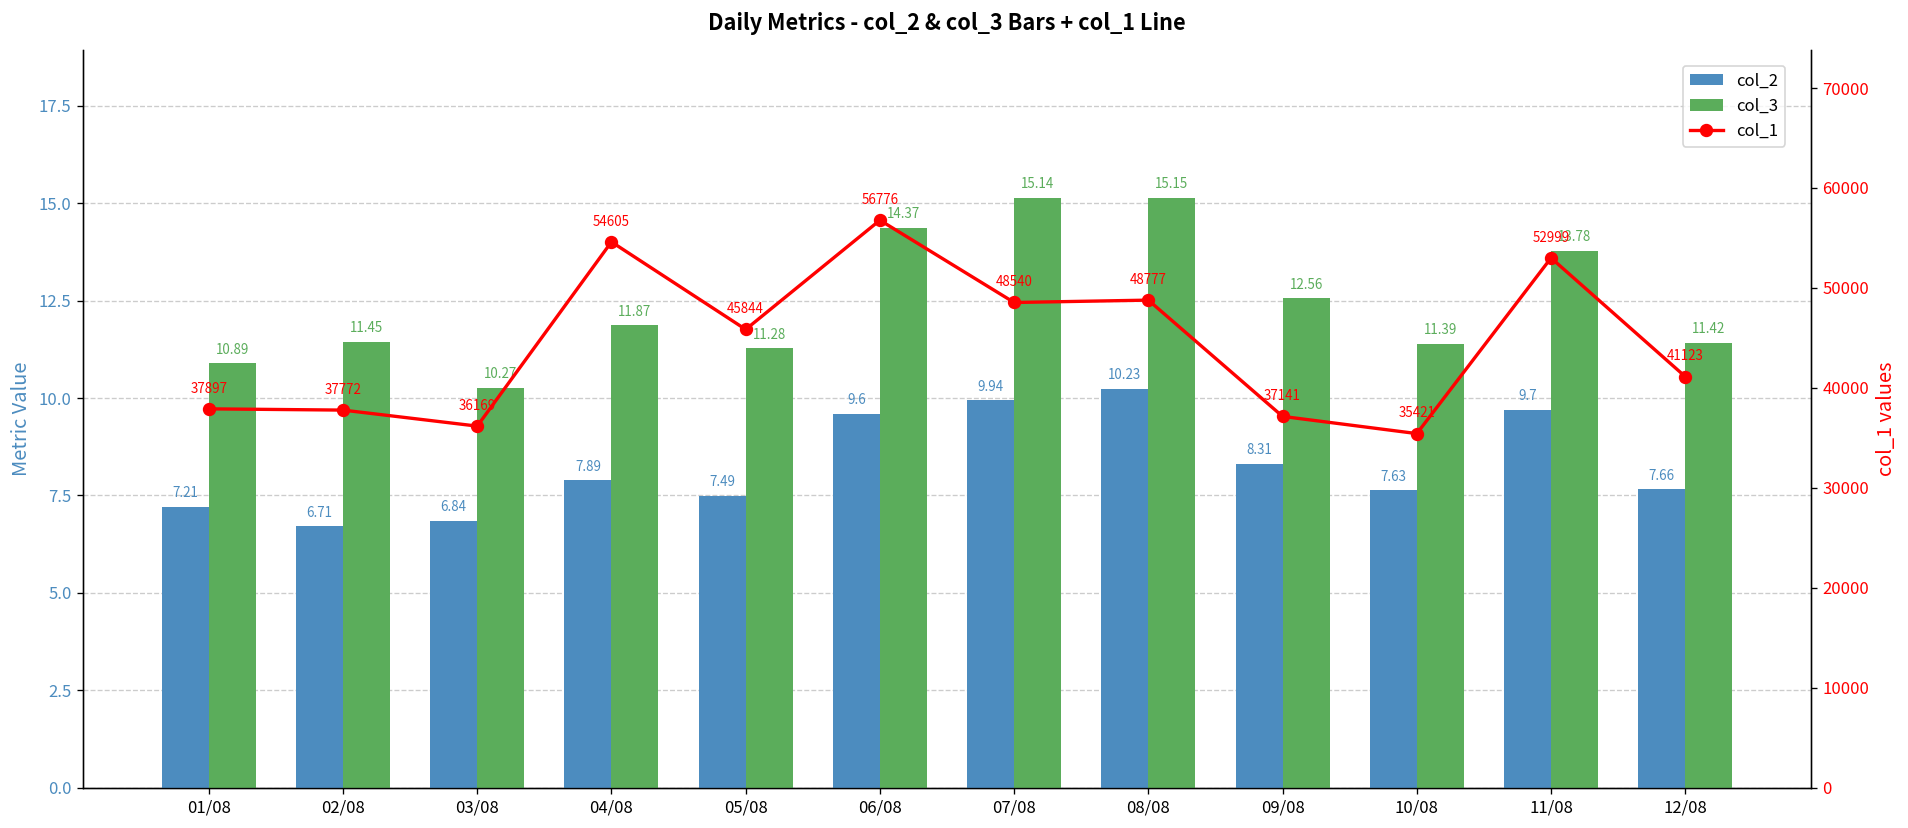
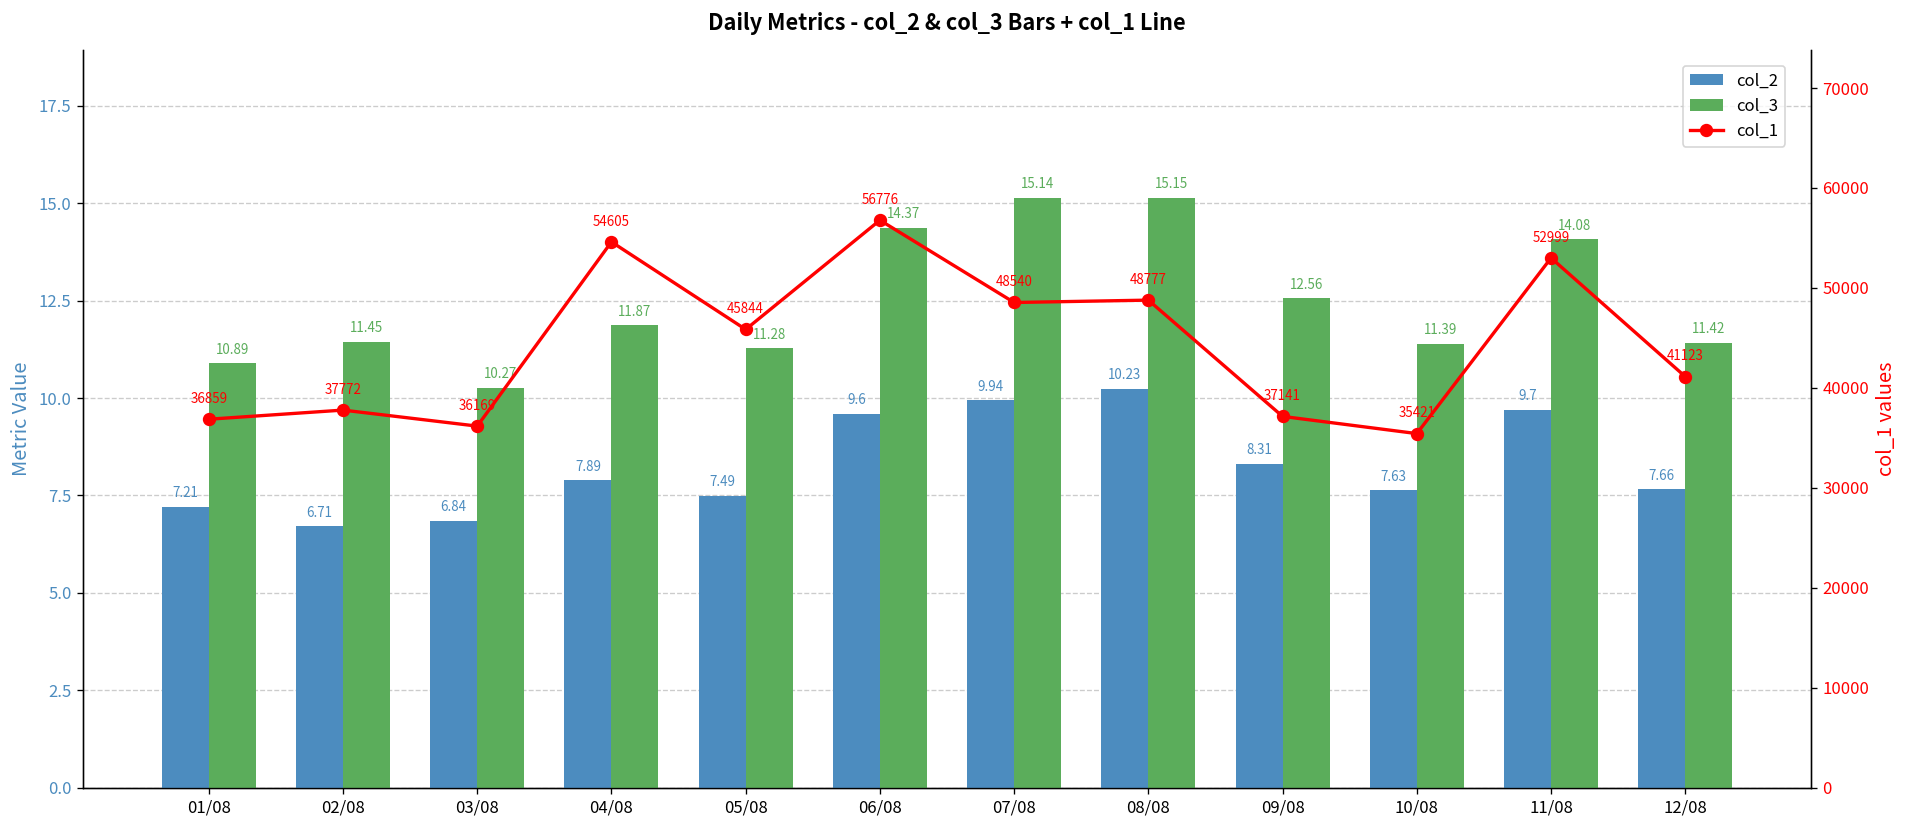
col_3, 11/08: 13.78 -> 14.08
col_1, 01/08: 37897 -> 36859
